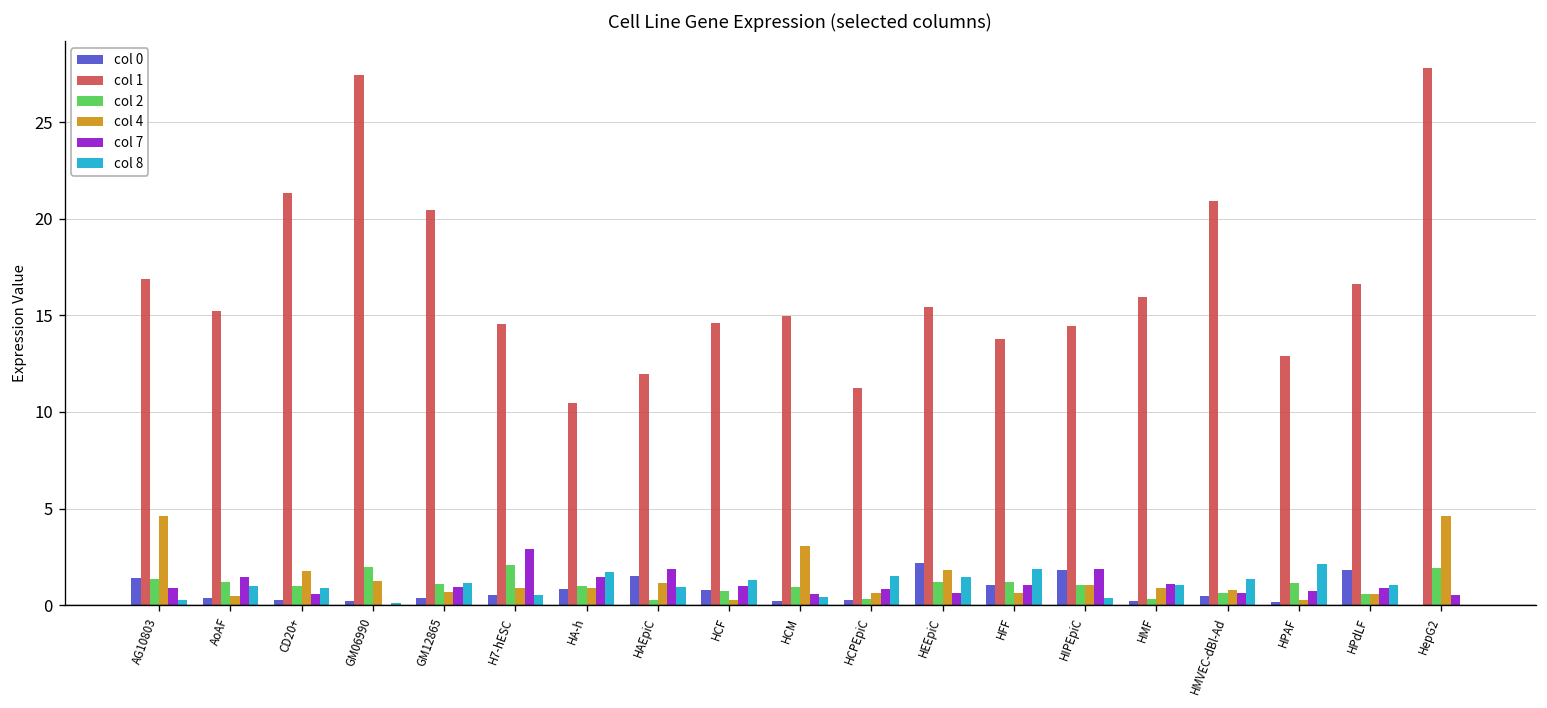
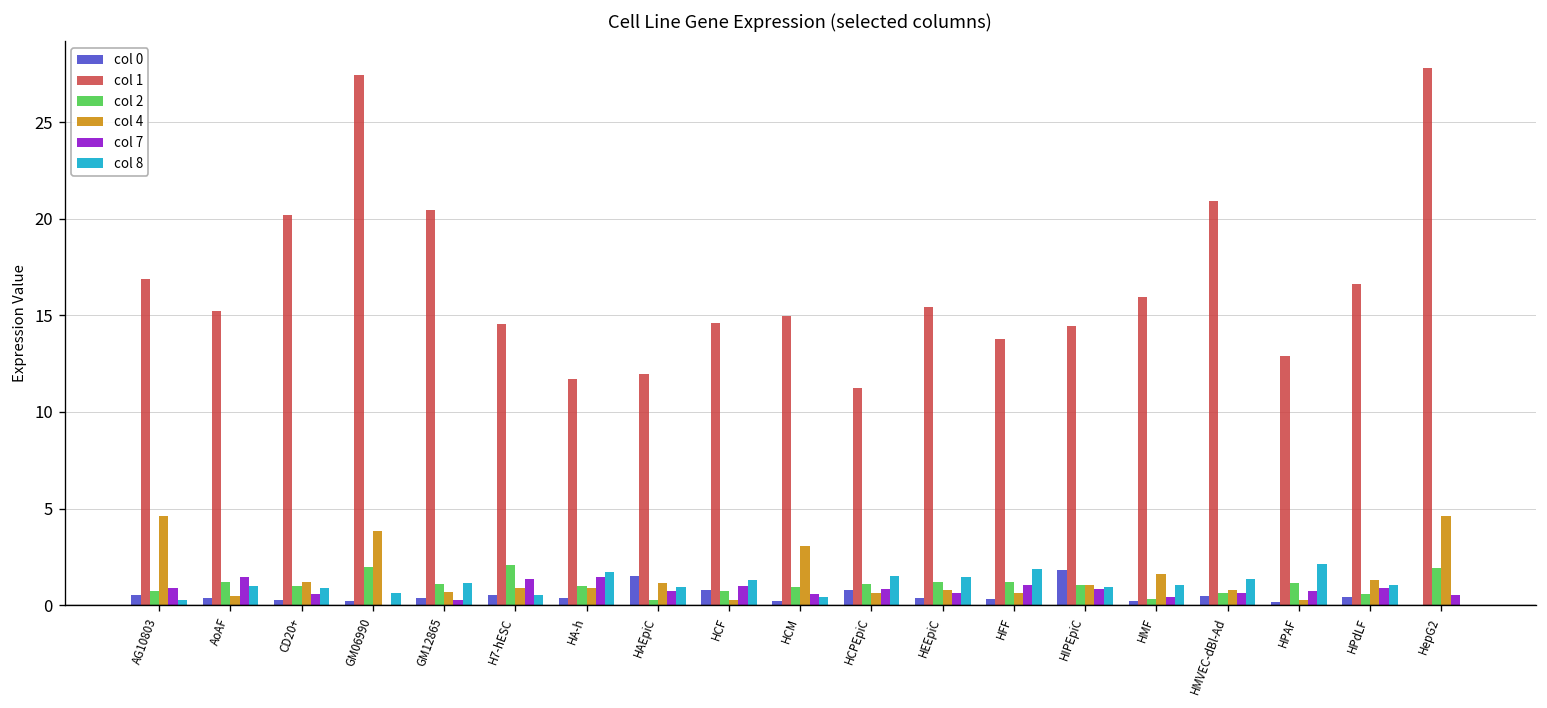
col 0, AG10803: 1.4 -> 0.5
col 2, AG10803: 1.4 -> 0.7
col 1, CD20+: 21.4 -> 20.2
col 4, CD20+: 1.8 -> 1.2
col 4, GM06990: 1.3 -> 3.8
col 8, GM06990: 0.1 -> 0.6
col 7, GM12865: 0.9 -> 0.3
col 7, H7-hESC: 2.9 -> 1.3
col 0, HA-h: 0.8 -> 0.3
col 1, HA-h: 10.4 -> 11.7
col 7, HAEpiC: 1.9 -> 0.7
col 0, HCPEpiC: 0.3 -> 0.8
col 2, HCPEpiC: 0.3 -> 1.1
col 0, HEEpiC: 2.2 -> 0.4
col 4, HEEpiC: 1.8 -> 0.8
col 0, HFF: 1.1 -> 0.3
col 7, HIPEpiC: 1.9 -> 0.8
col 8, HIPEpiC: 0.4 -> 0.9
col 4, HMF: 0.9 -> 1.6
col 7, HMF: 1.1 -> 0.4
col 0, HPdLF: 1.8 -> 0.4
col 4, HPdLF: 0.6 -> 1.3
